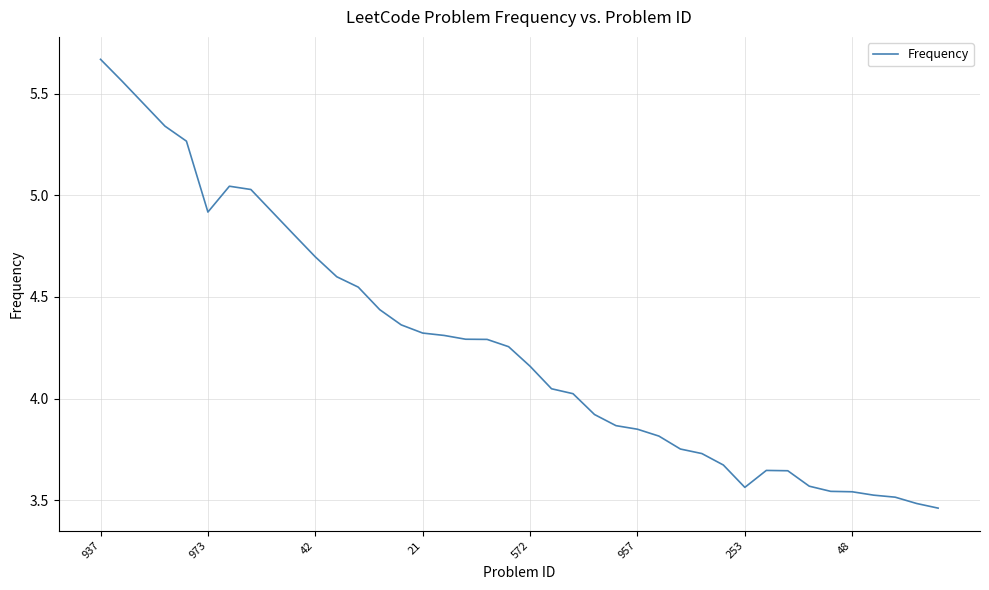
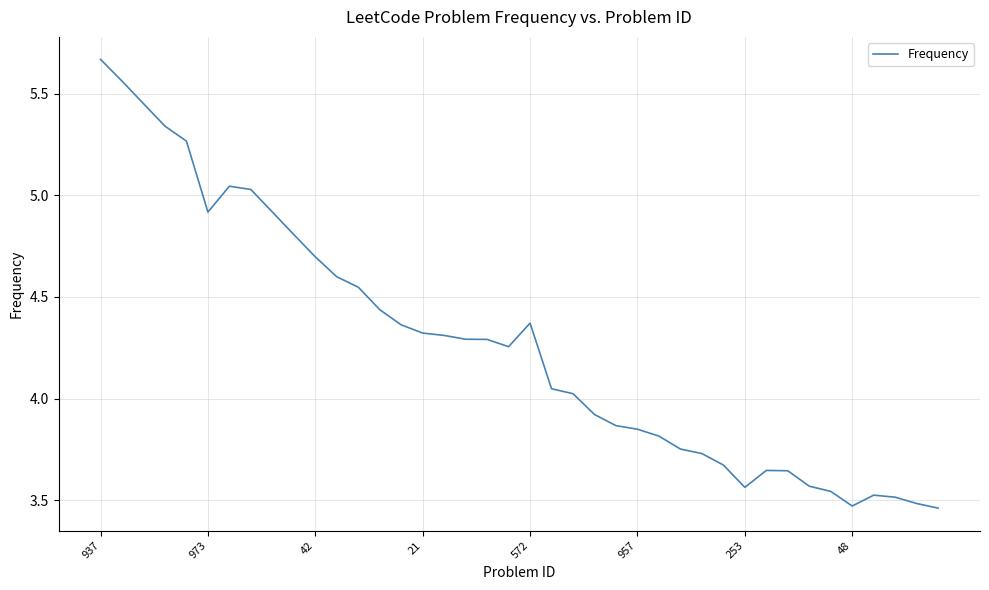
572: 4.16 -> 4.37
48: 3.54 -> 3.47
